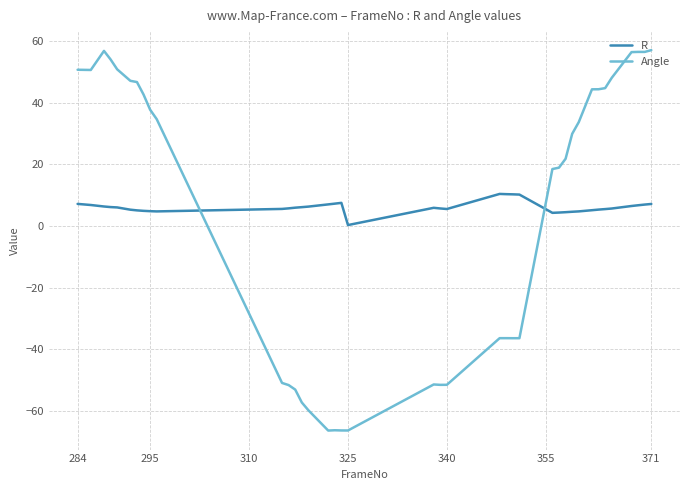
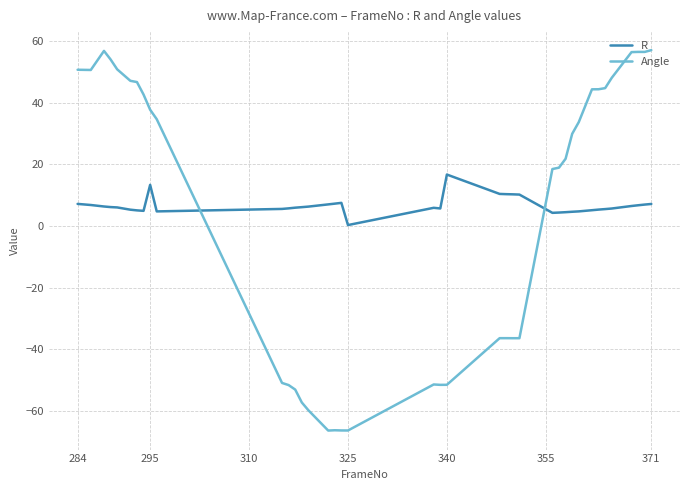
R, 295: 5 -> 13
R, 340: 6 -> 17
